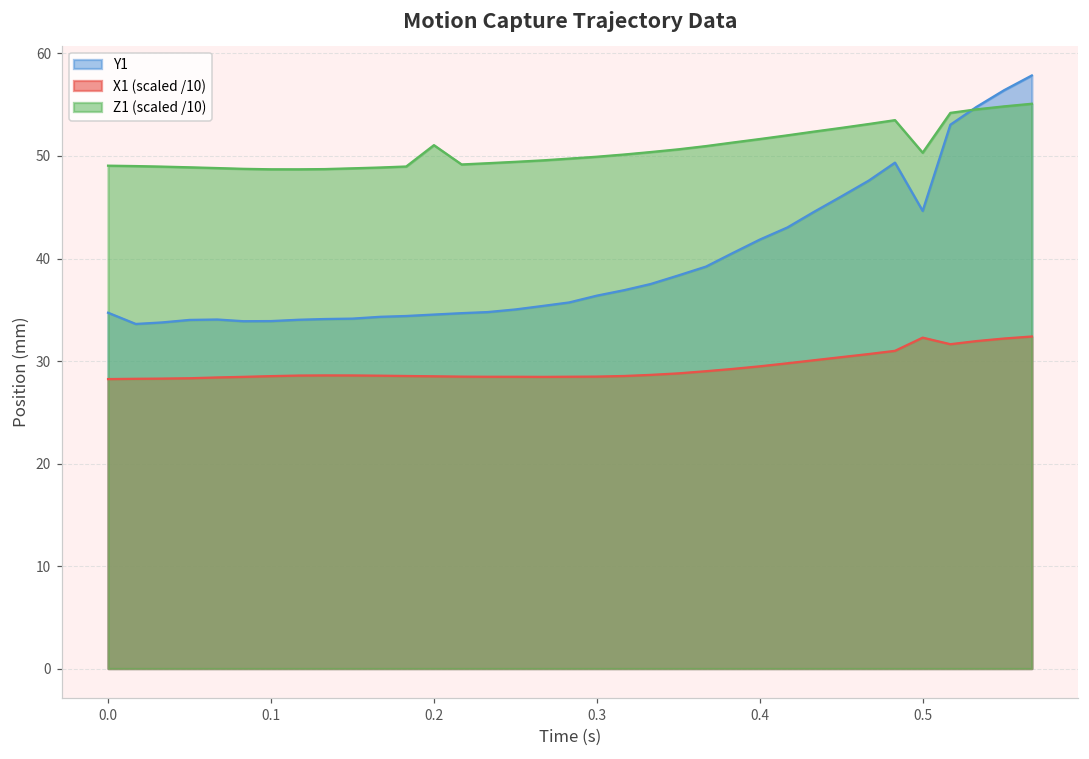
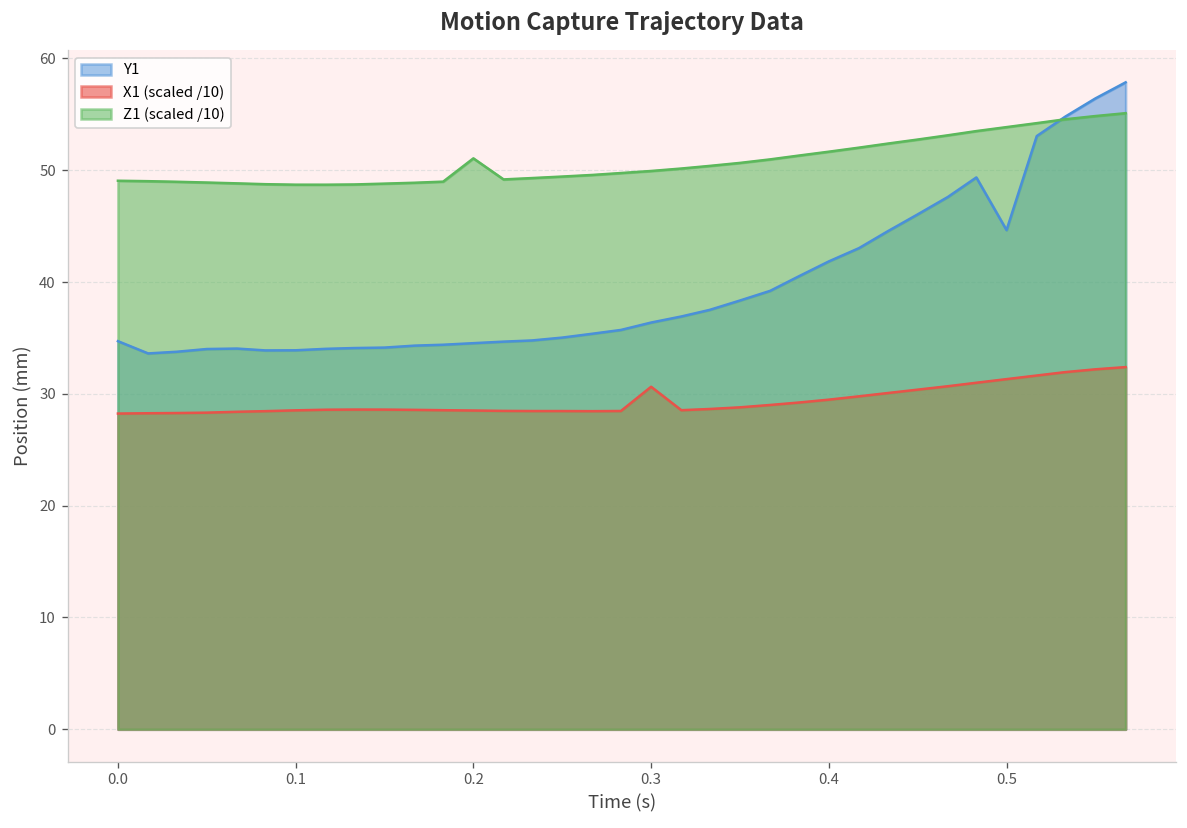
X1 (scaled /10), 0.3: 28 -> 31
X1 (scaled /10), 0.5: 32 -> 31
Z1 (scaled /10), 0.5: 50 -> 54
